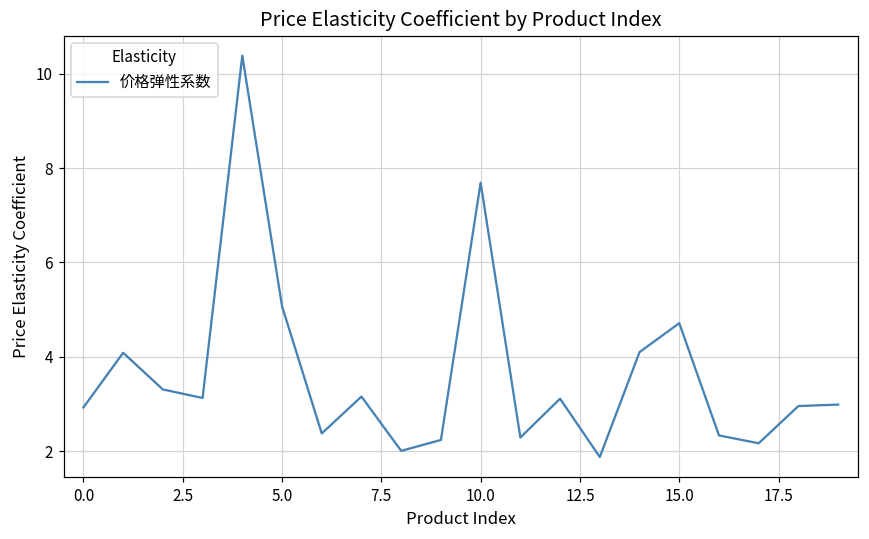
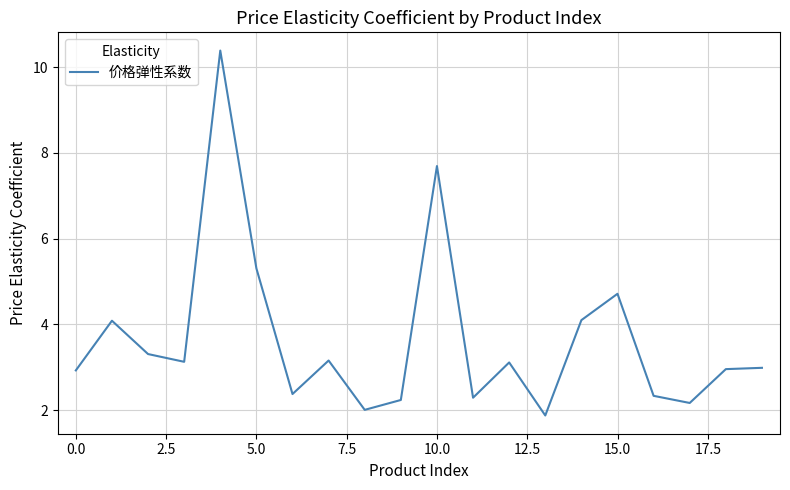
5.0: 5.1 -> 5.3
